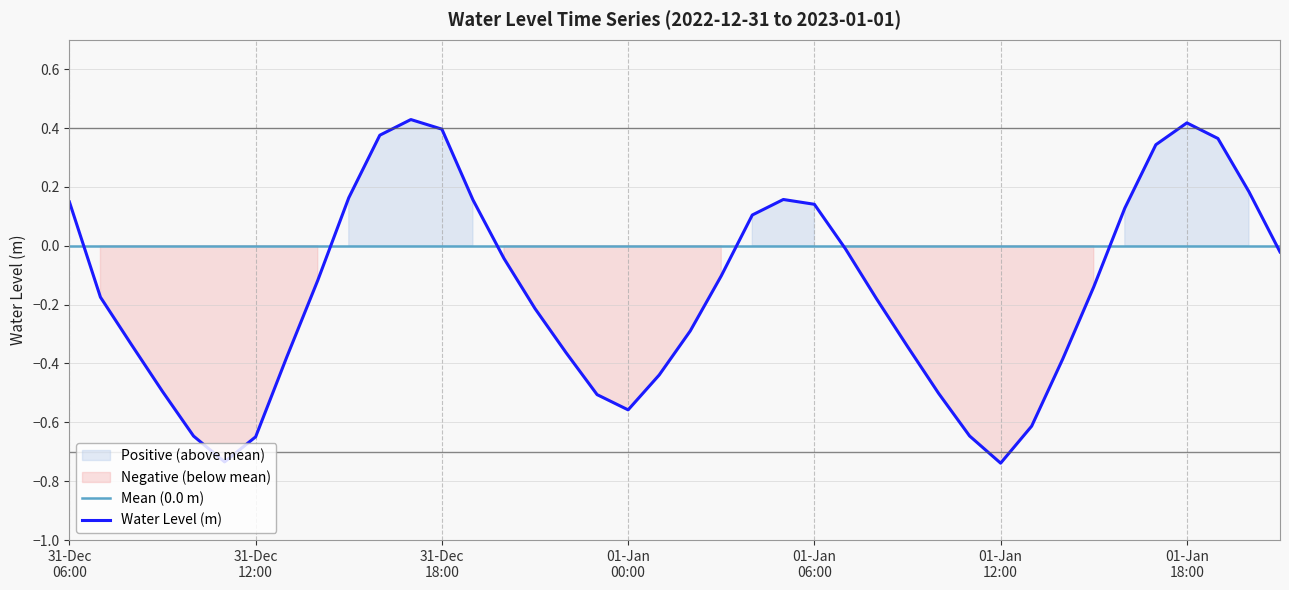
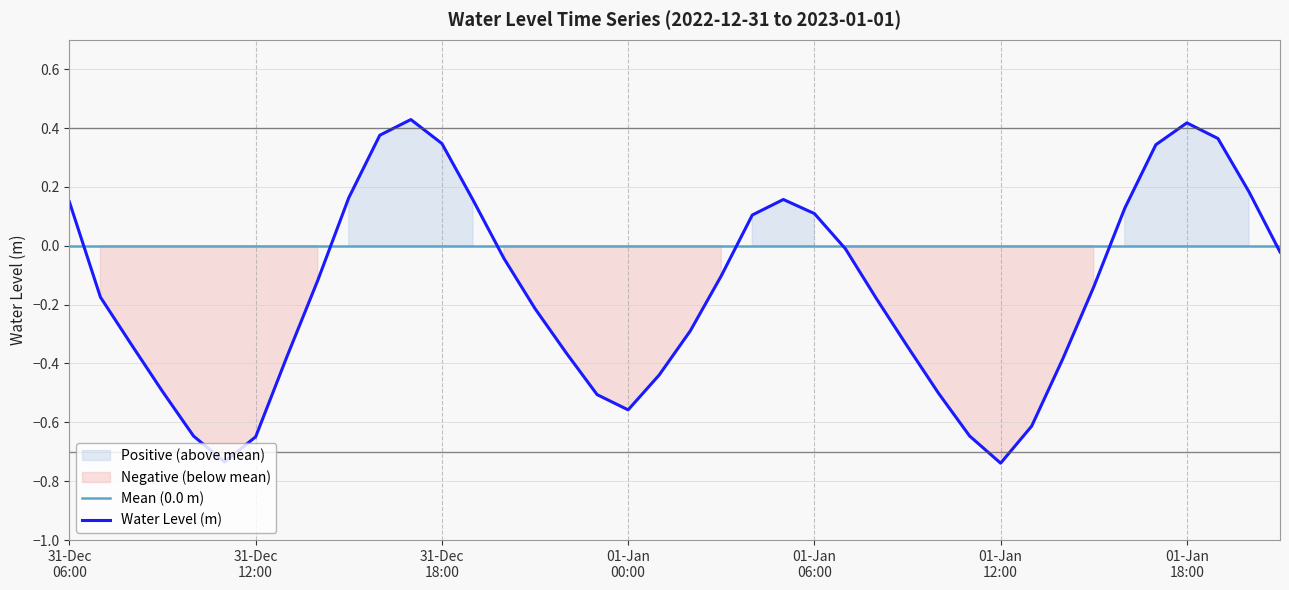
Water Level (m), 31-Dec 18:00: 0.40 -> 0.35
Water Level (m), 01-Jan 06:00: 0.14 -> 0.11
